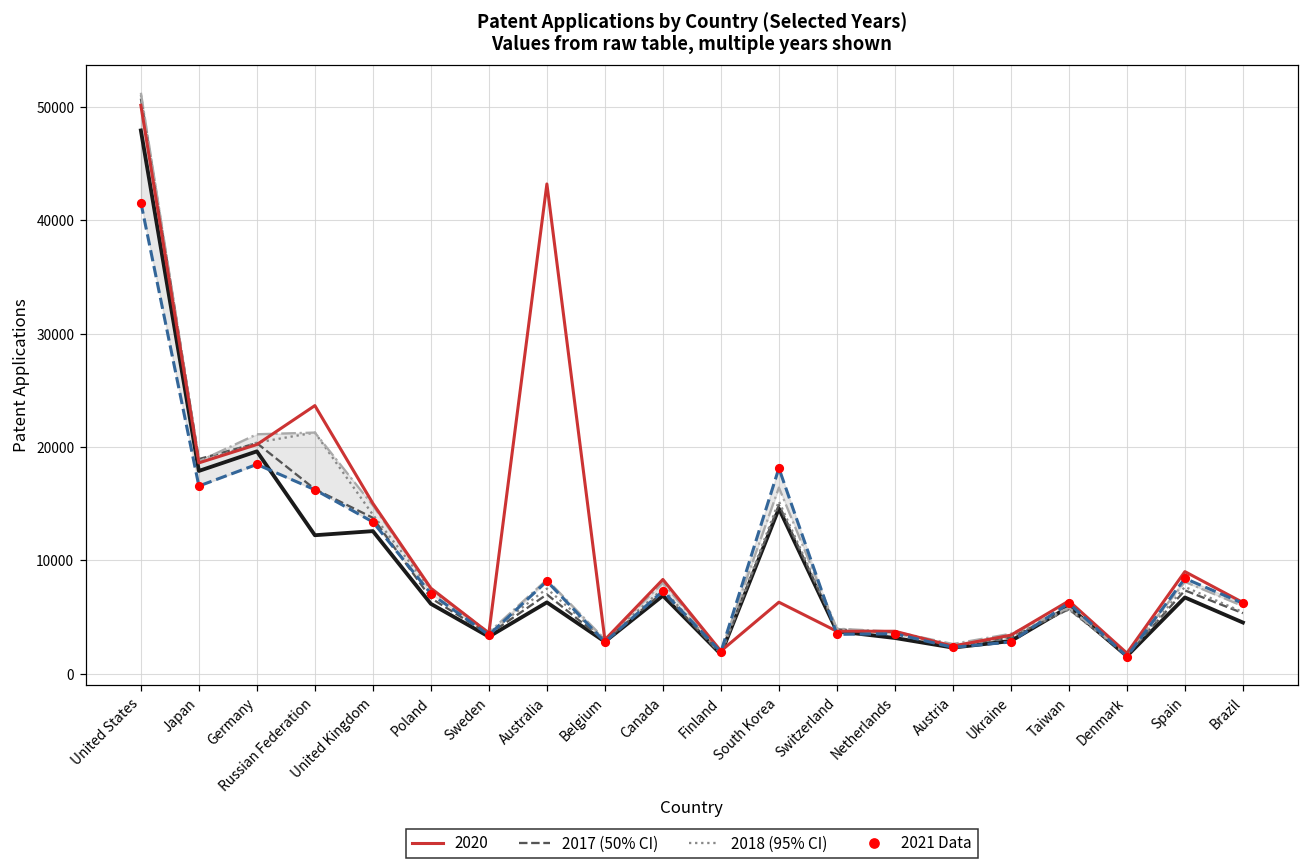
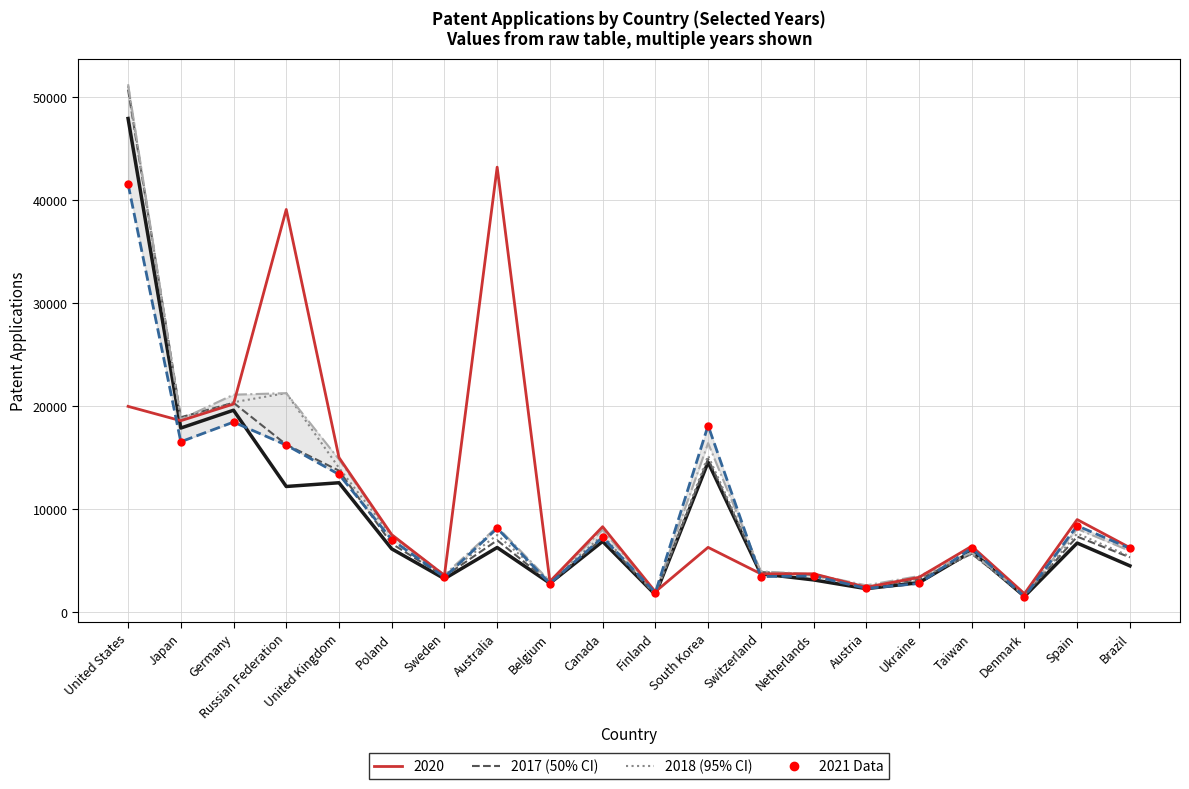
2020, United States: 50100 -> 20000
2020, Russian Federation: 23700 -> 39100
